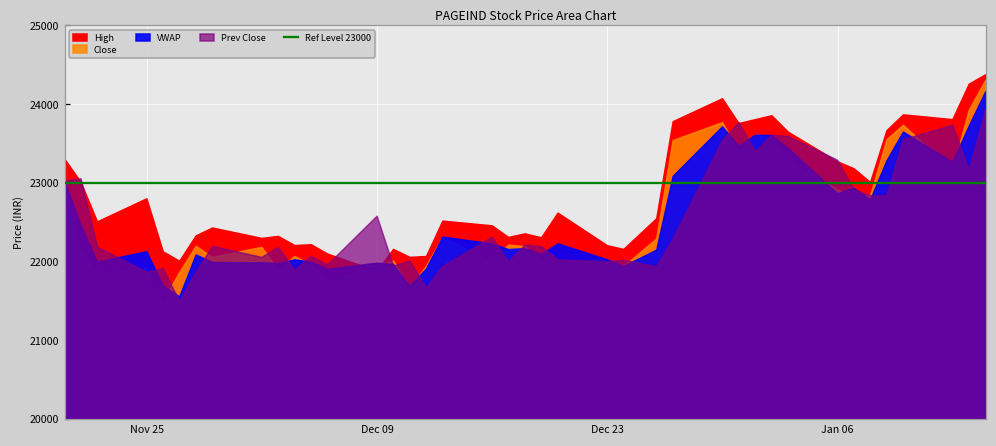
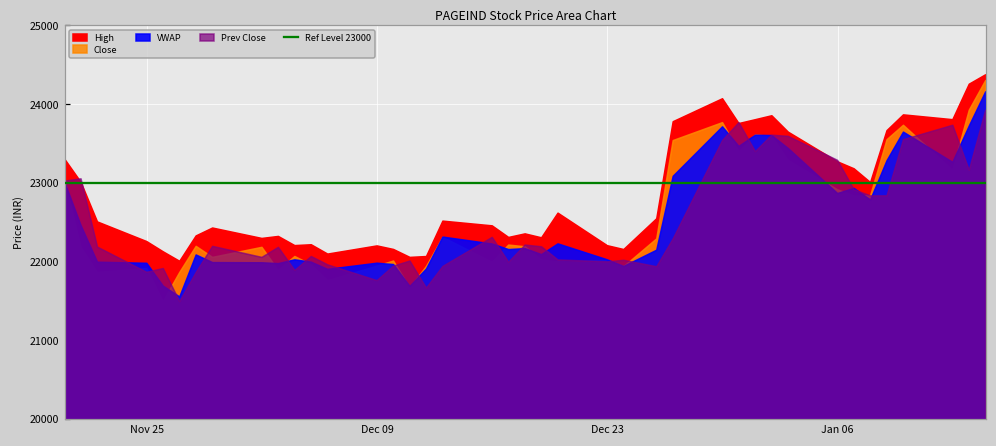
High, Nov 25: 22800 -> 22300
VWAP, Nov 25: 22100 -> 22000
High, Dec 09: 21900 -> 22200
Prev Close, Dec 09: 22600 -> 21800
